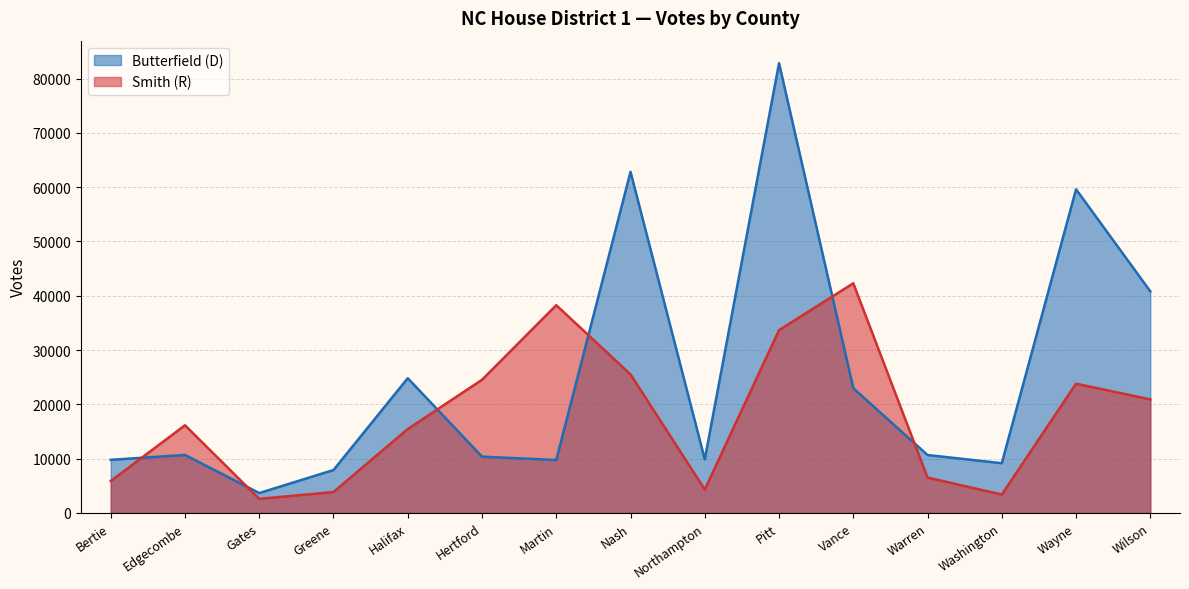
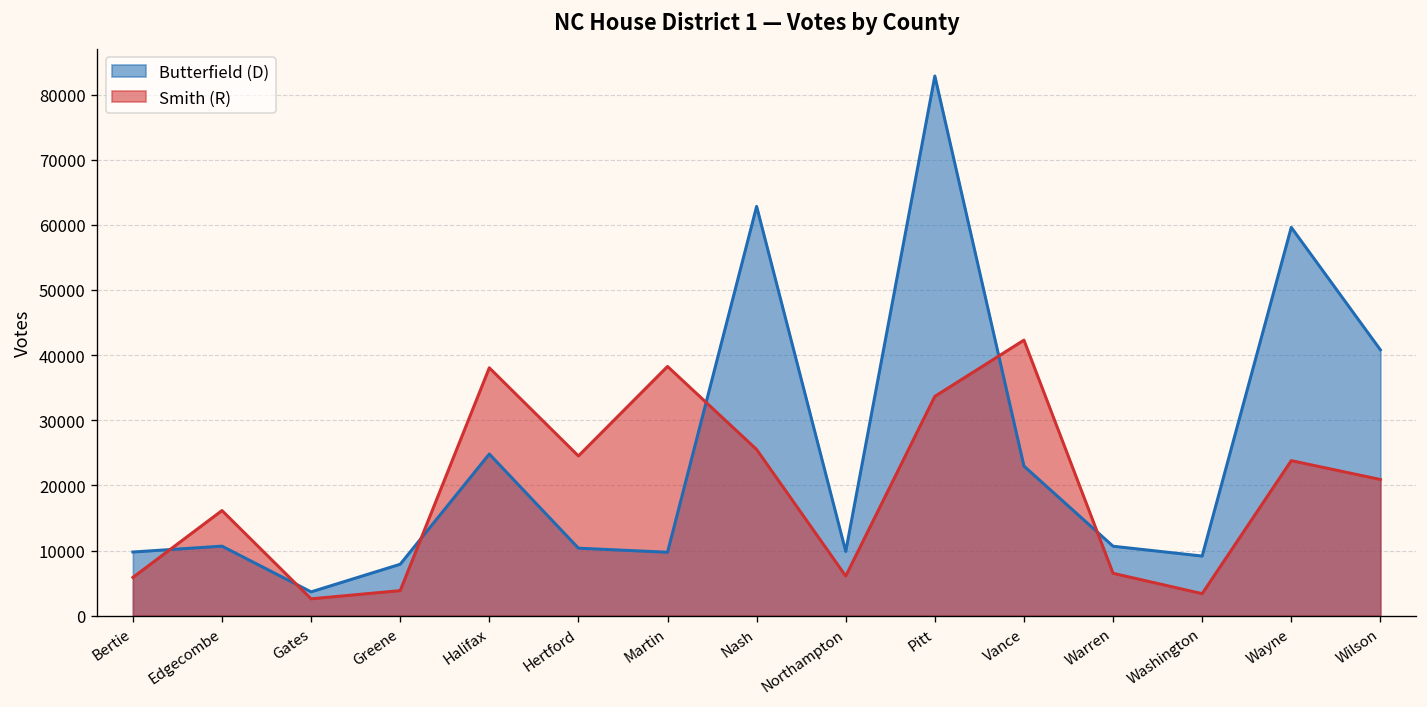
Smith (R), Halifax: 15000 -> 38000
Smith (R), Northampton: 4000 -> 6000
